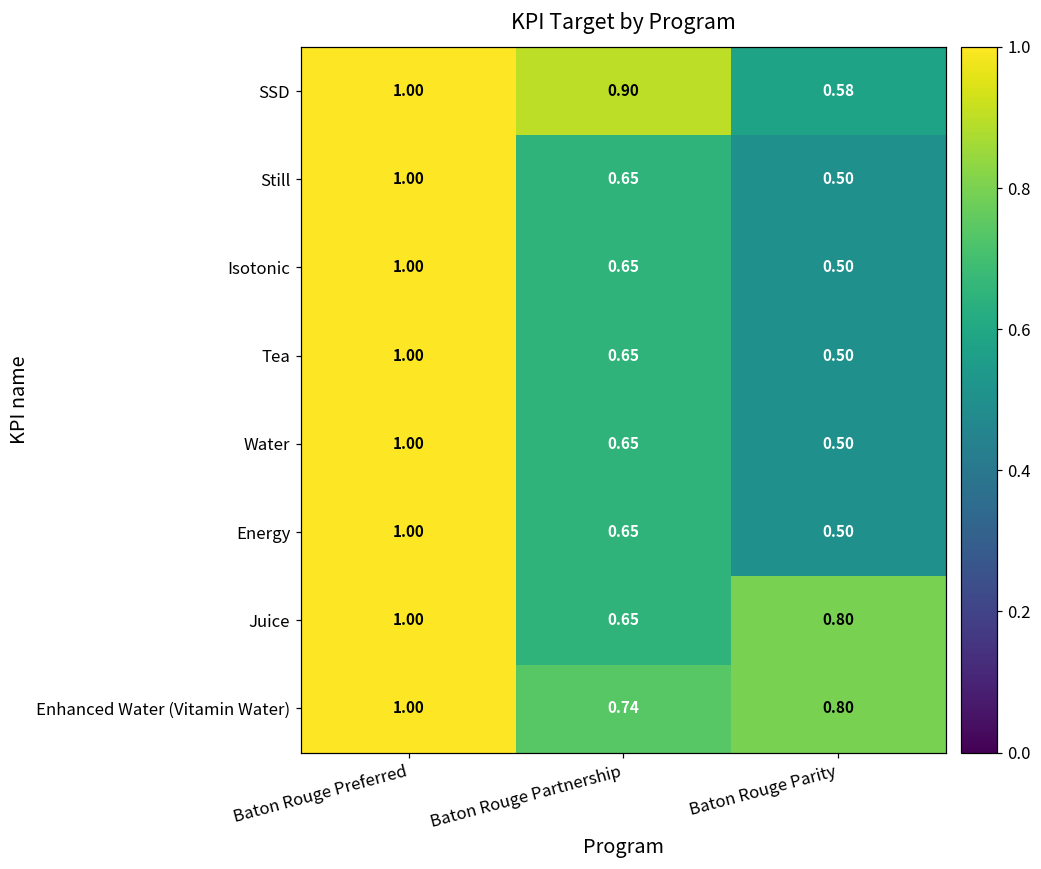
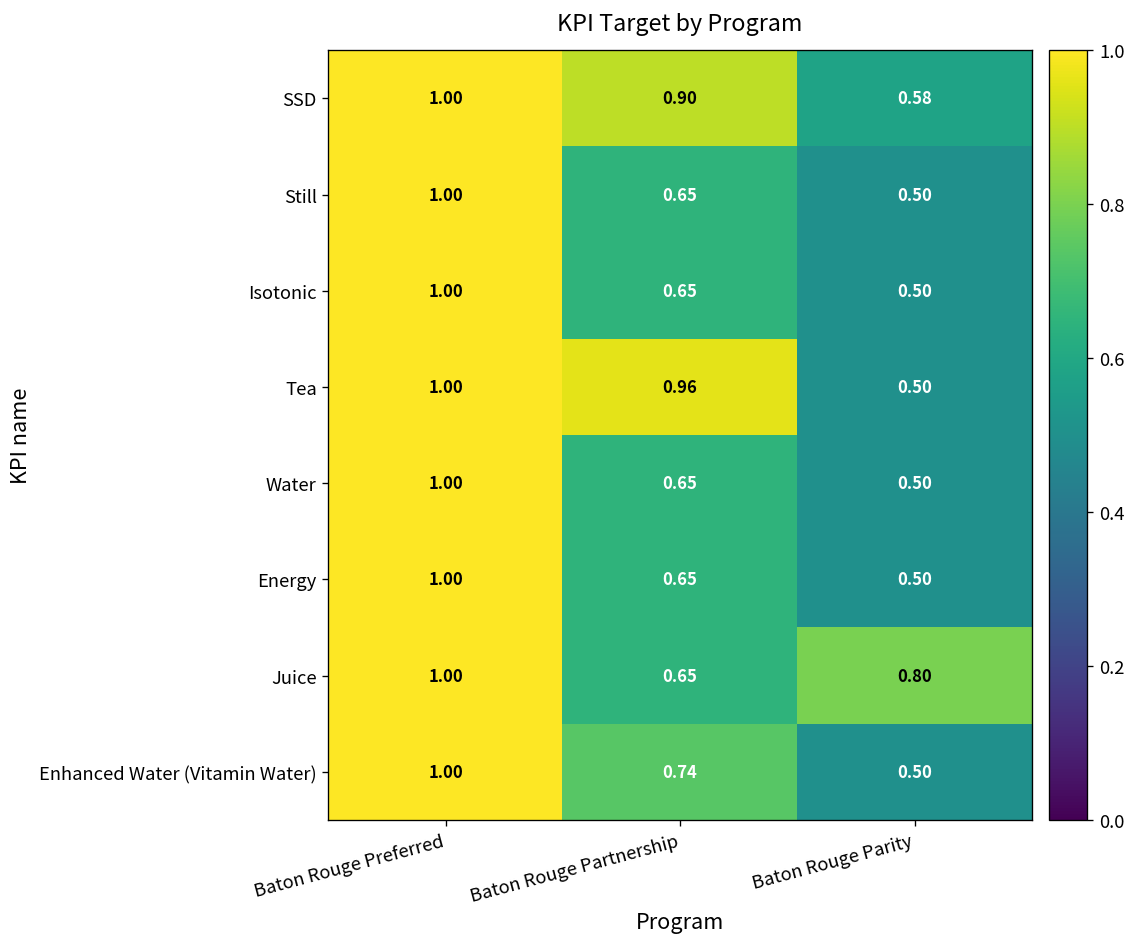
Tea, Baton Rouge Partnership: 0.65 -> 0.96
Enhanced Water (Vitamin Water), Baton Rouge Parity: 0.80 -> 0.50
